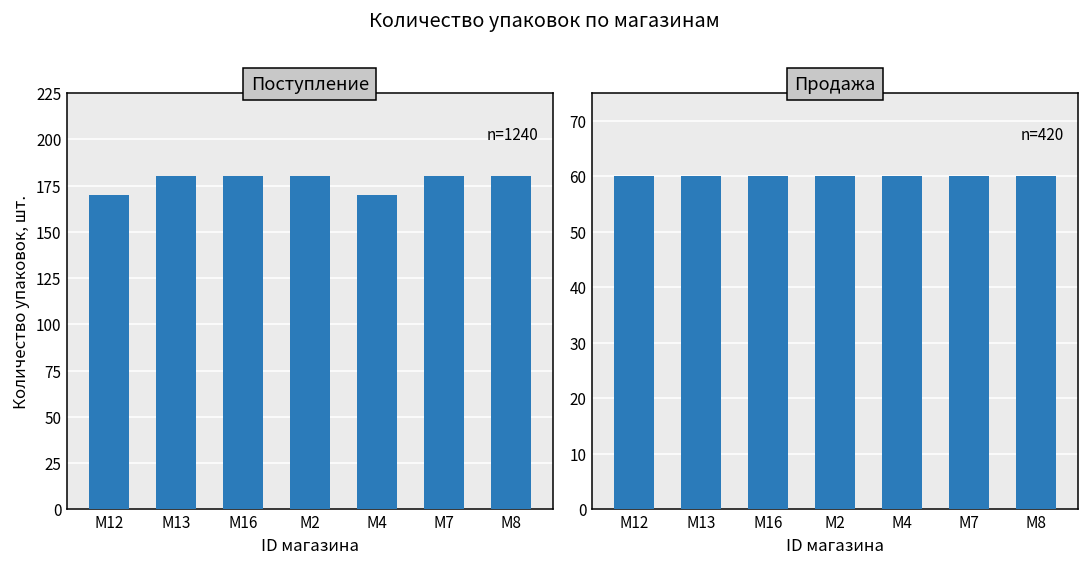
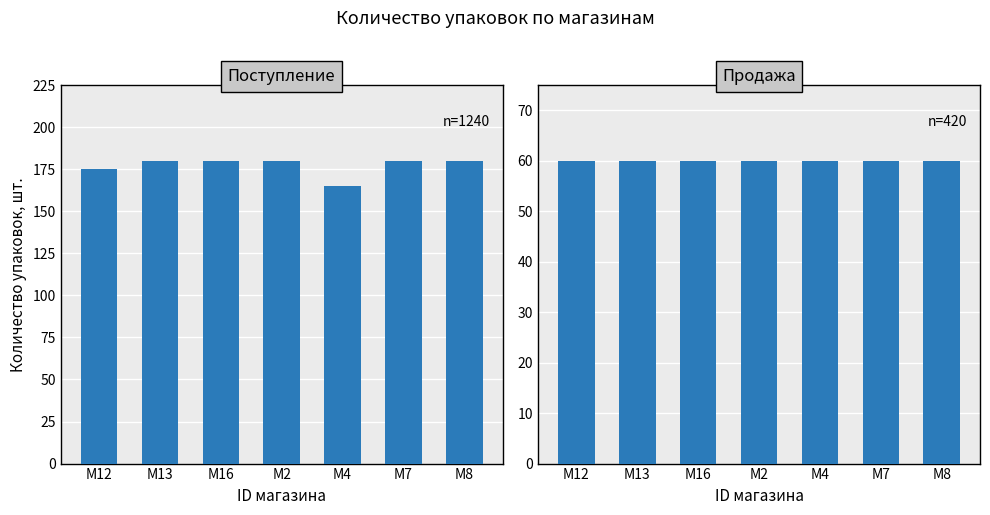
Поступление, M12: 170 -> 175
Поступление, M4: 170 -> 165
